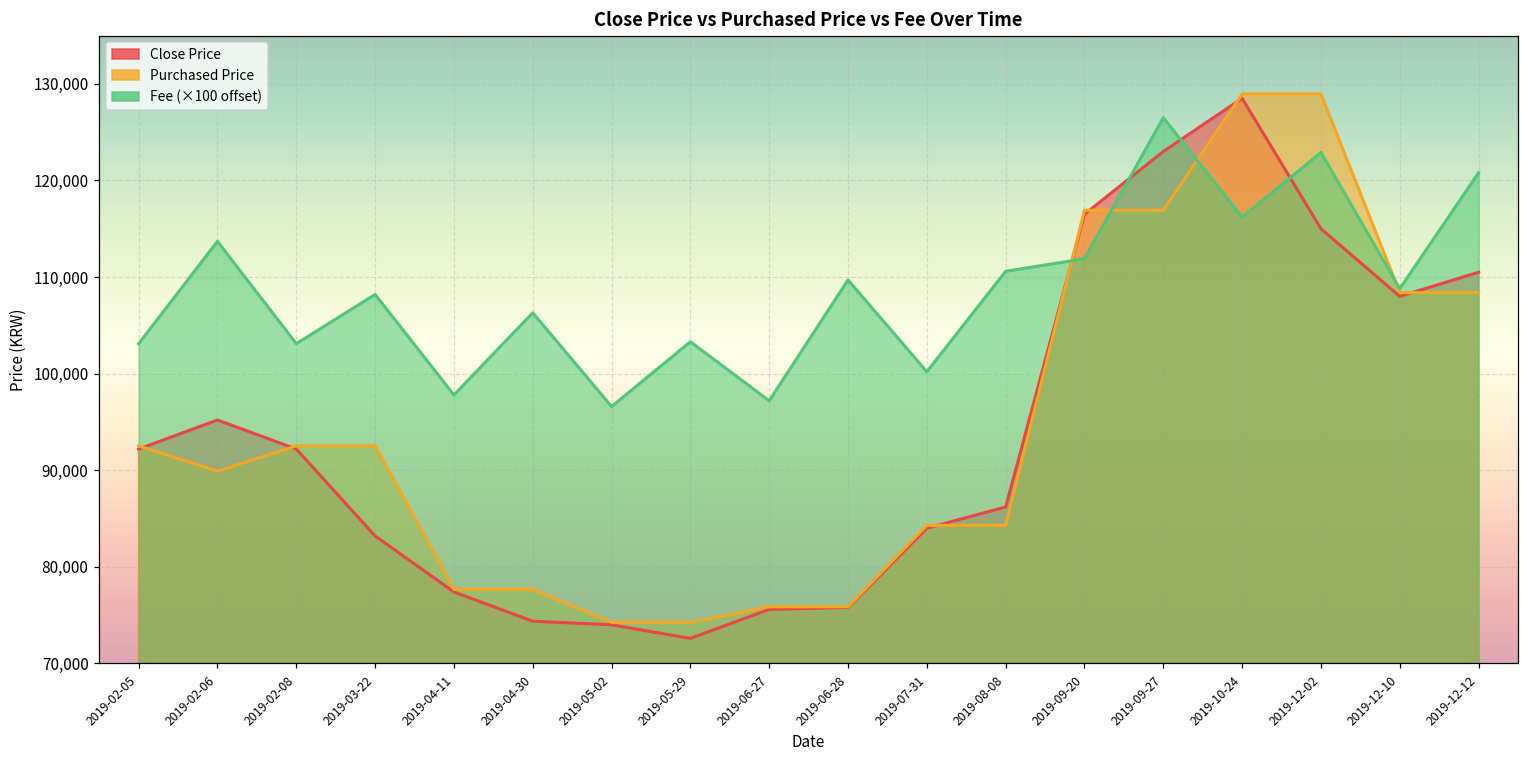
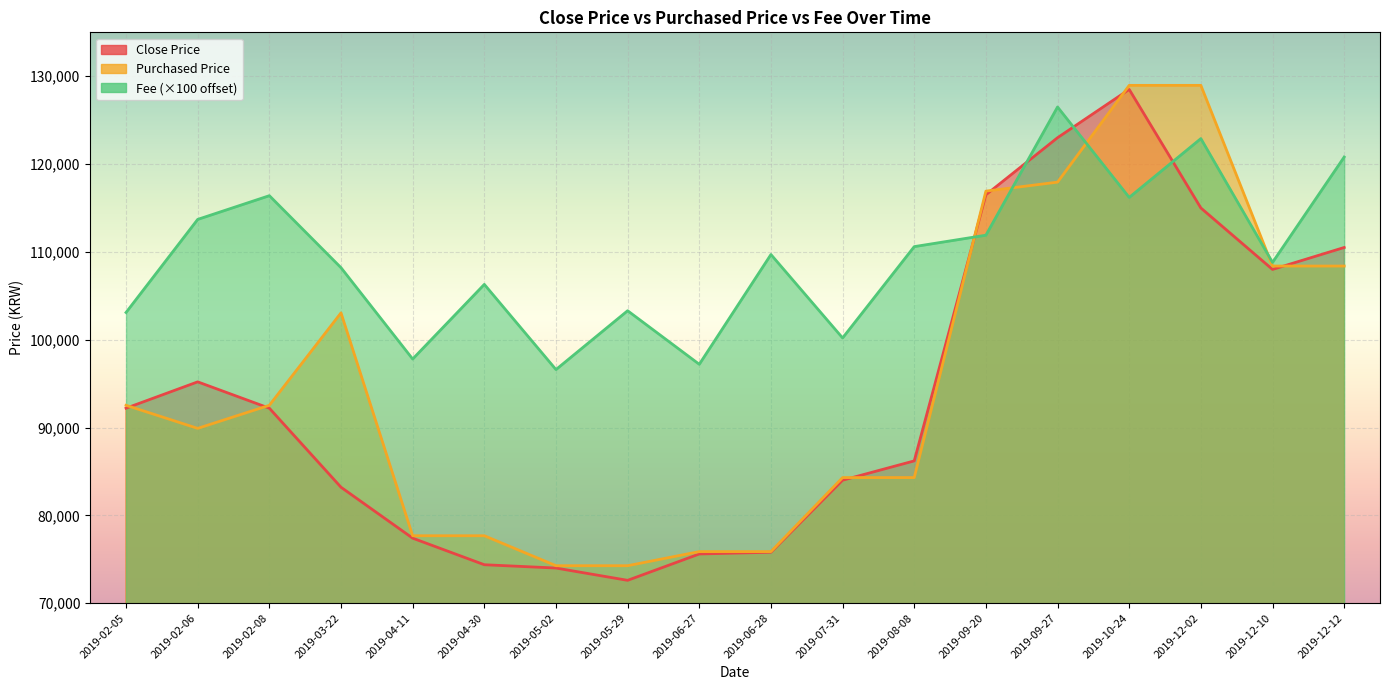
Fee (×100 offset), 2019-02-08: 103,000 -> 116,000
Purchased Price, 2019-03-22: 93,000 -> 103,000
Purchased Price, 2019-09-27: 117,000 -> 118,000
